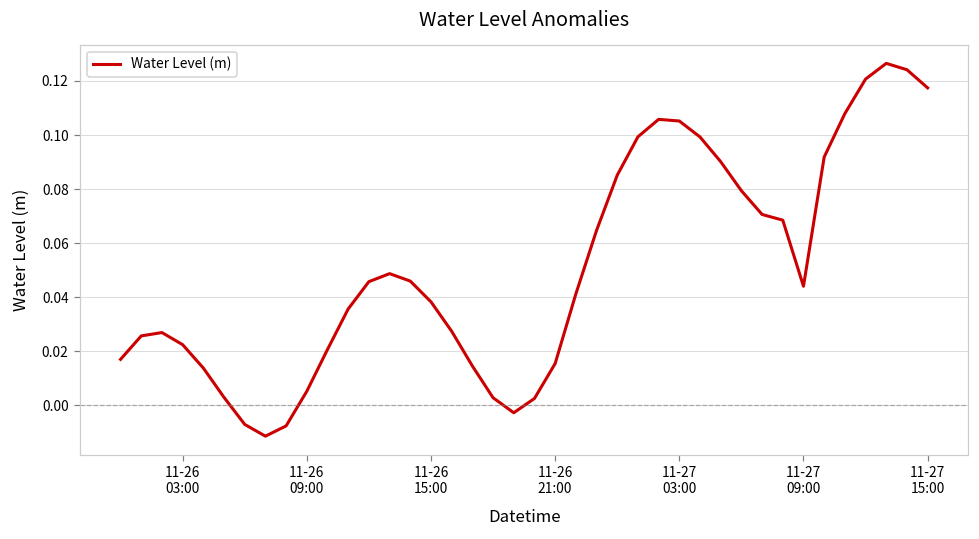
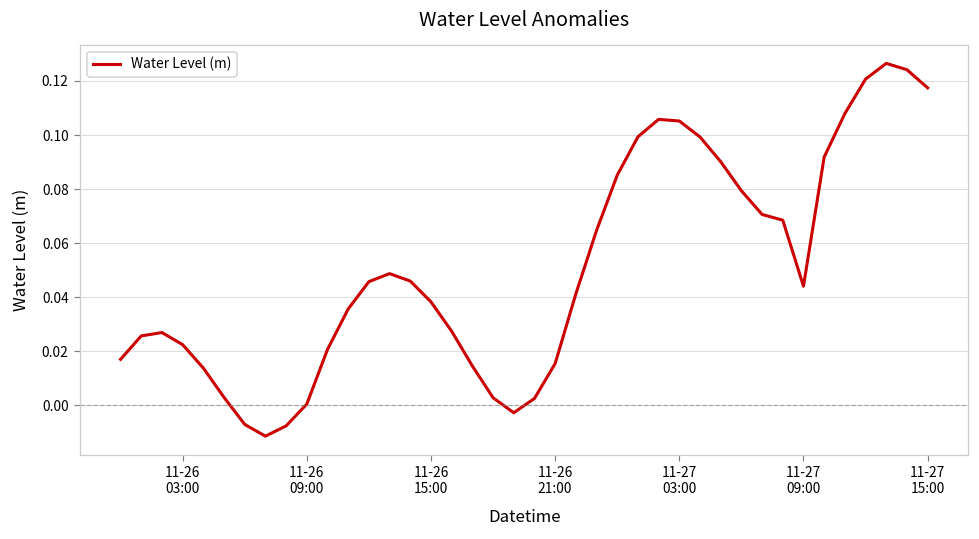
11-26 09:00: 0.005 -> 0.000
